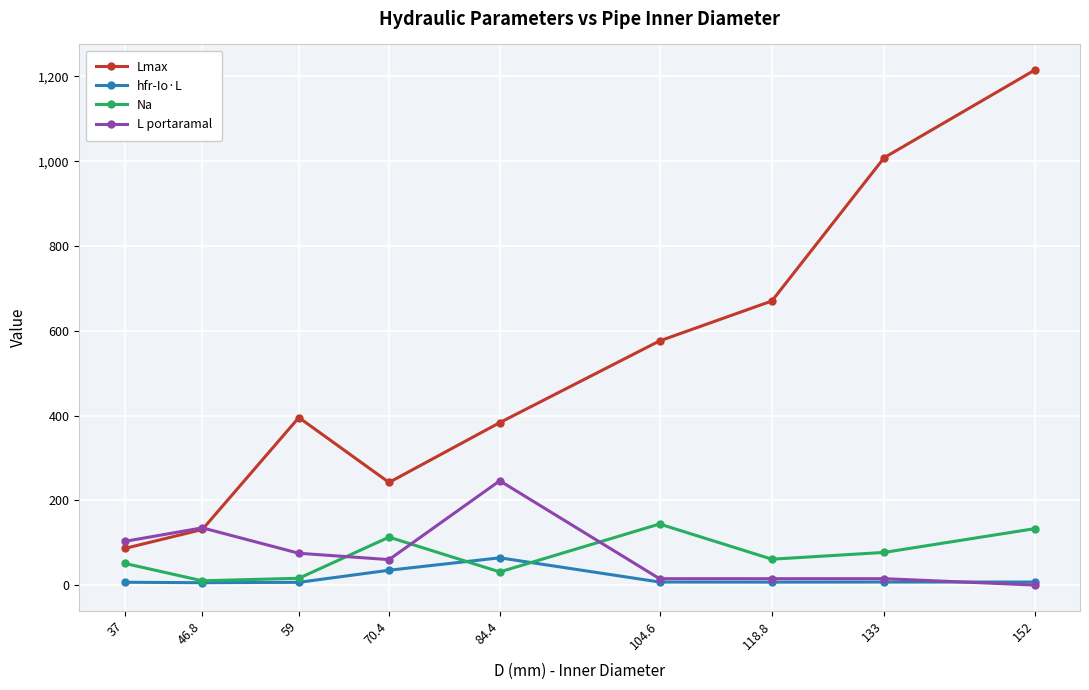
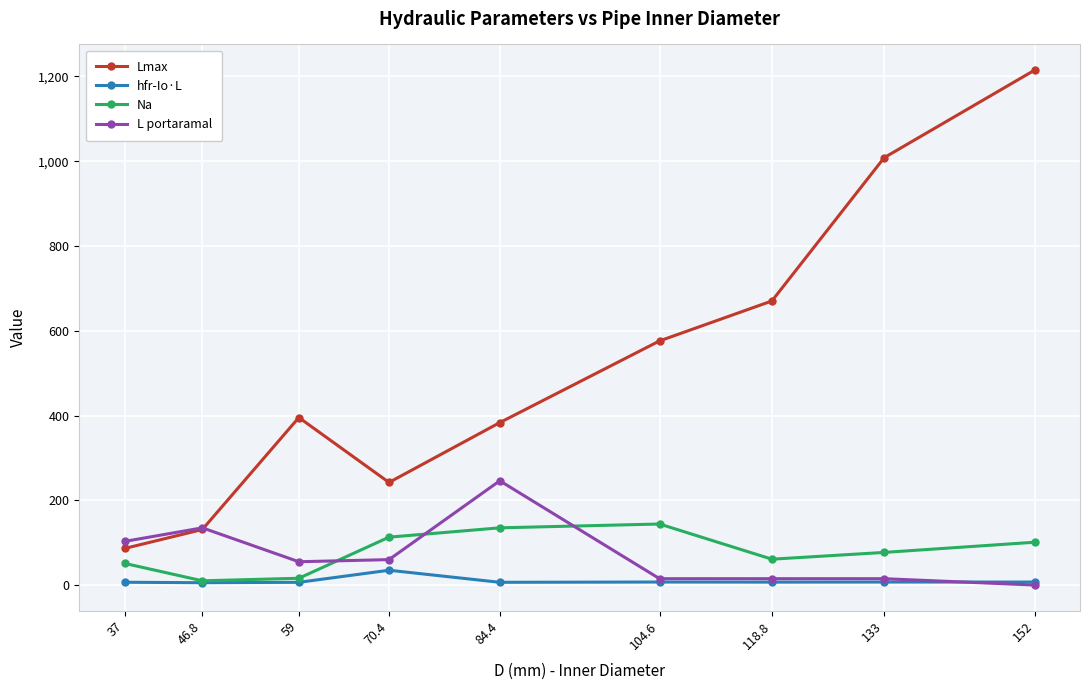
L portaramal, 59: 80 -> 60
hfr-Io·L, 84.4: 60 -> 10
Na, 84.4: 30 -> 140
Na, 152: 130 -> 100
